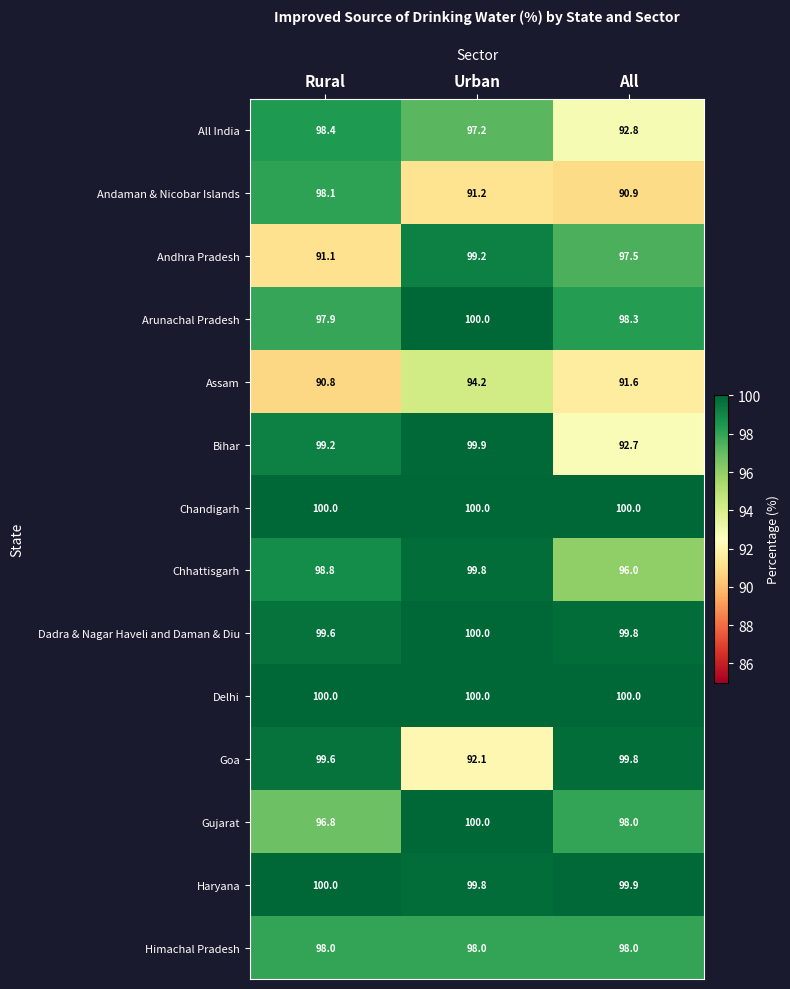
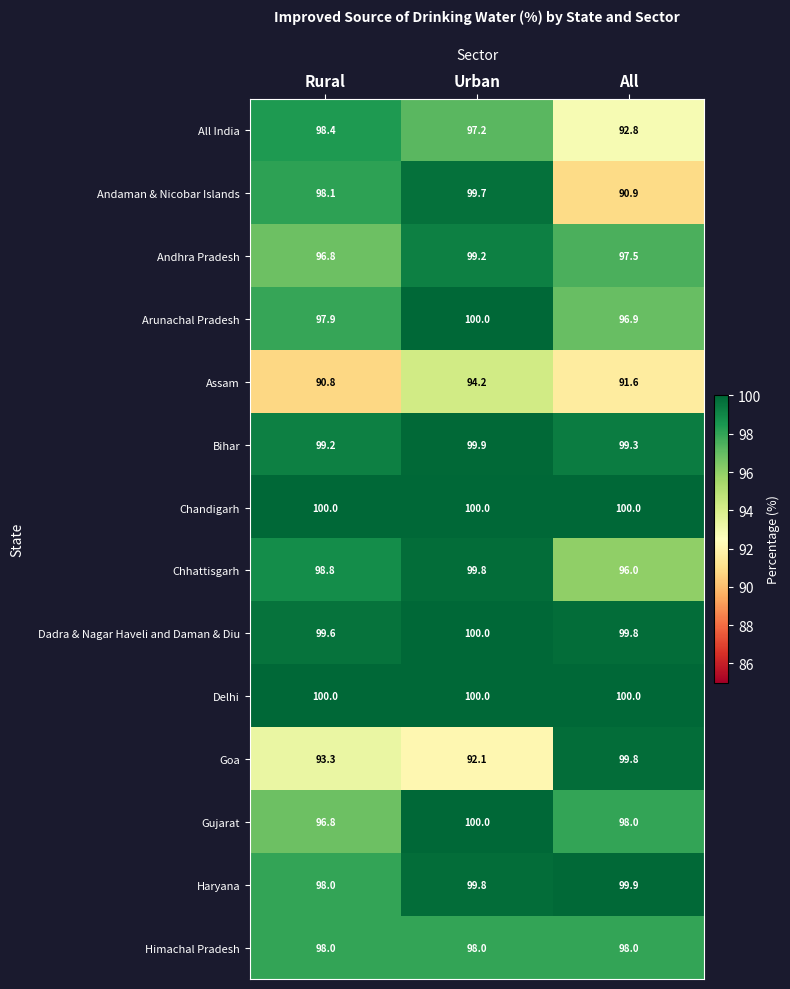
Andaman & Nicobar Islands, Urban: 91.2 -> 99.7
Andhra Pradesh, Rural: 91.1 -> 96.8
Arunachal Pradesh, All: 98.3 -> 96.9
Bihar, All: 92.7 -> 99.3
Goa, Rural: 99.6 -> 93.3
Haryana, Rural: 100.0 -> 98.0
